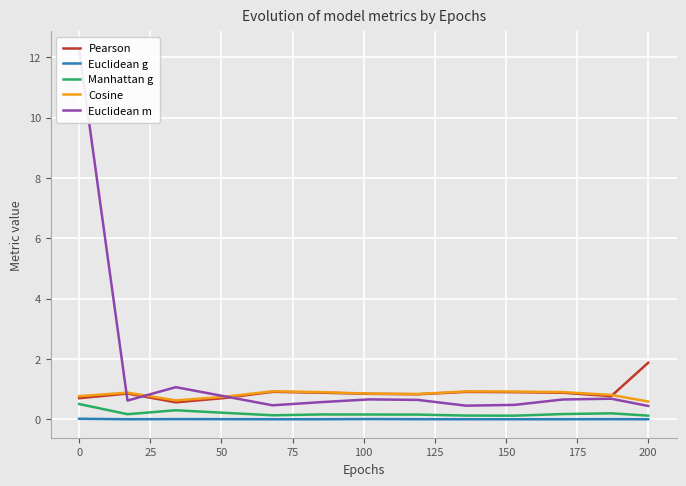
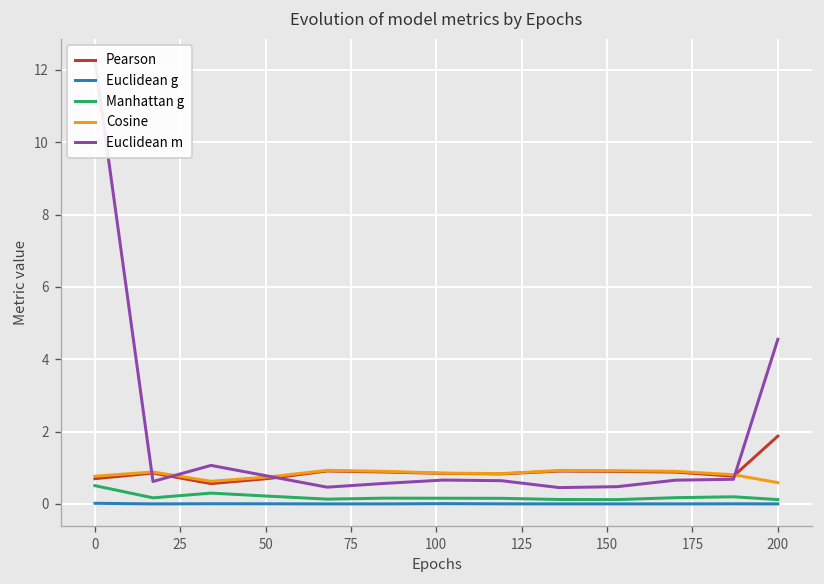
Euclidean m, 200: 0.4 -> 4.6
